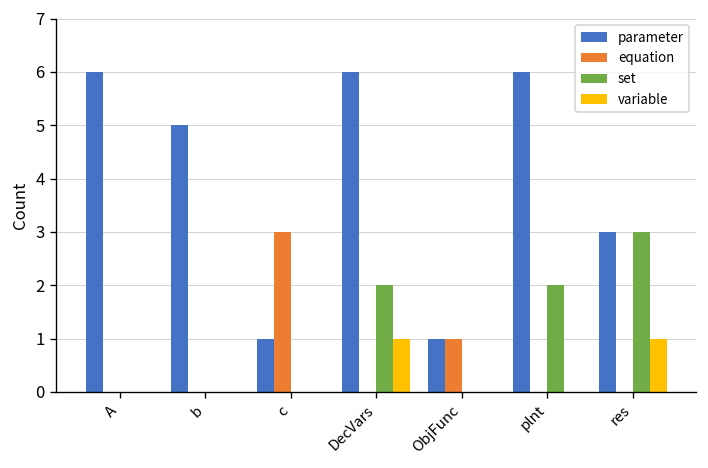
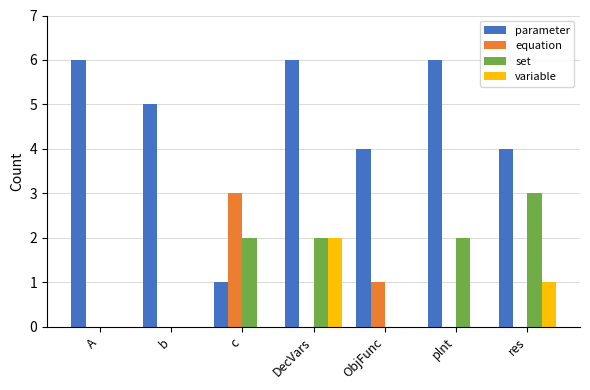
set, c: 0 -> 2
variable, DecVars: 1 -> 2
parameter, ObjFunc: 1 -> 4
parameter, res: 3 -> 4
